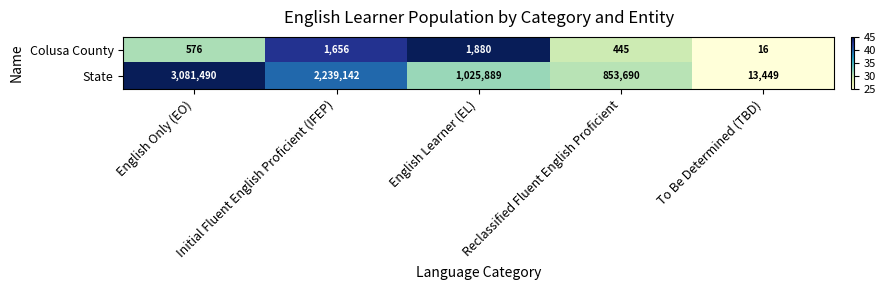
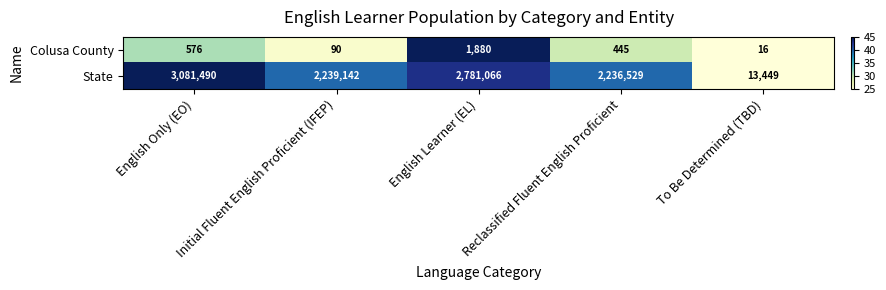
Colusa County, Initial Fluent English Proficient (IFEP): 1,656 -> 90
State, English Learner (EL): 1,025,889 -> 2,781,066
State, Reclassified Fluent English Proficient: 853,690 -> 2,236,529
